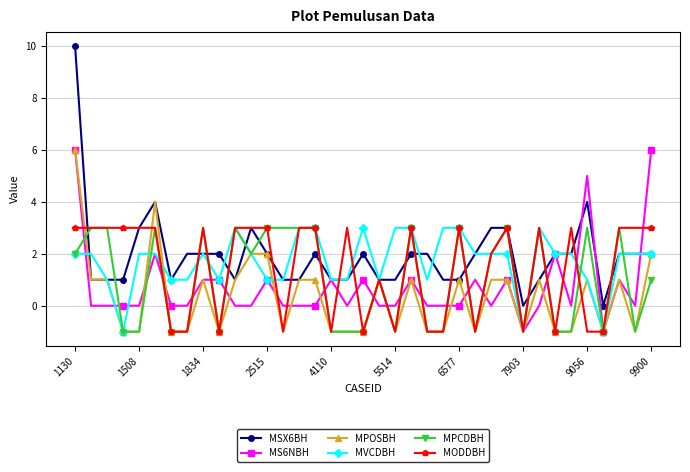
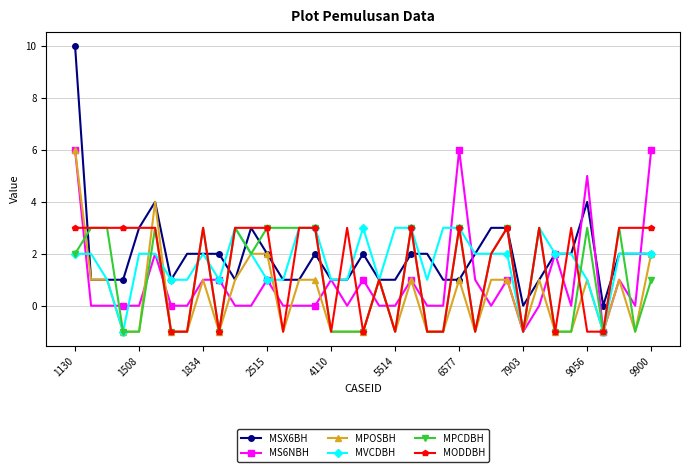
MS6NBH, 6577: 0 -> 6
